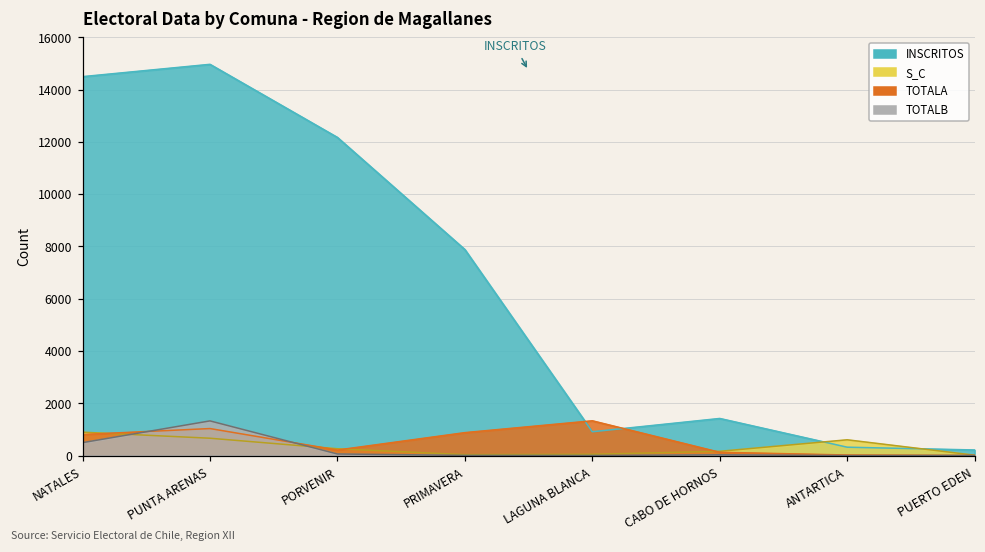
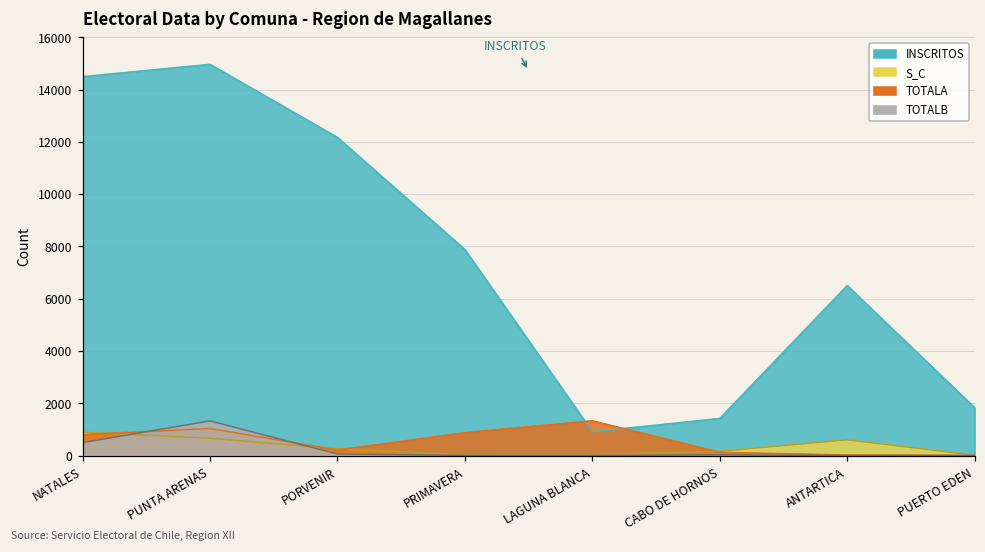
INSCRITOS, ANTARTICA: 300 -> 6500
INSCRITOS, PUERTO EDEN: 200 -> 1800
